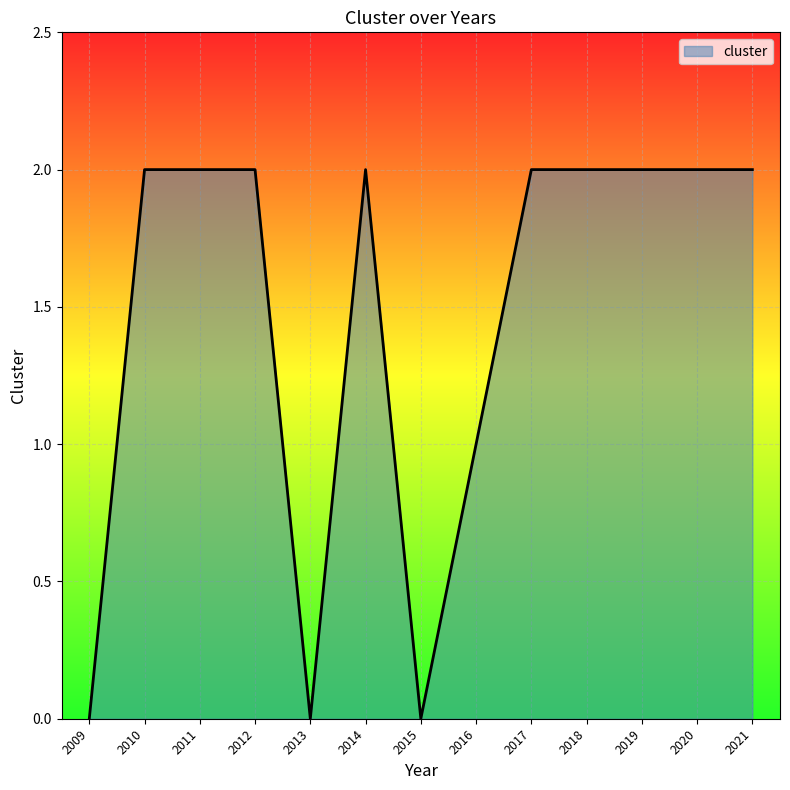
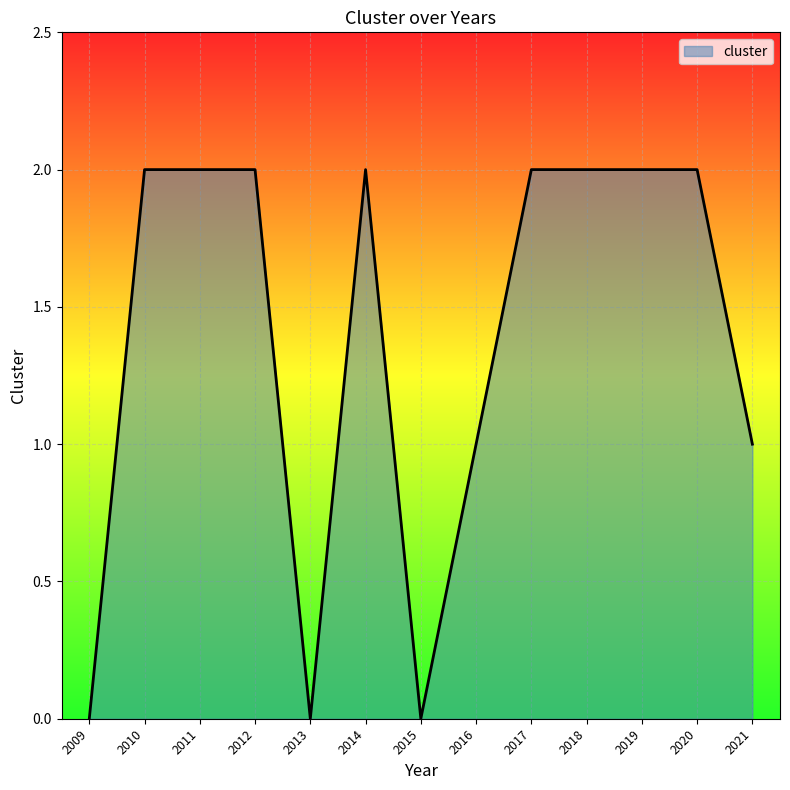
2021: 2 -> 1
